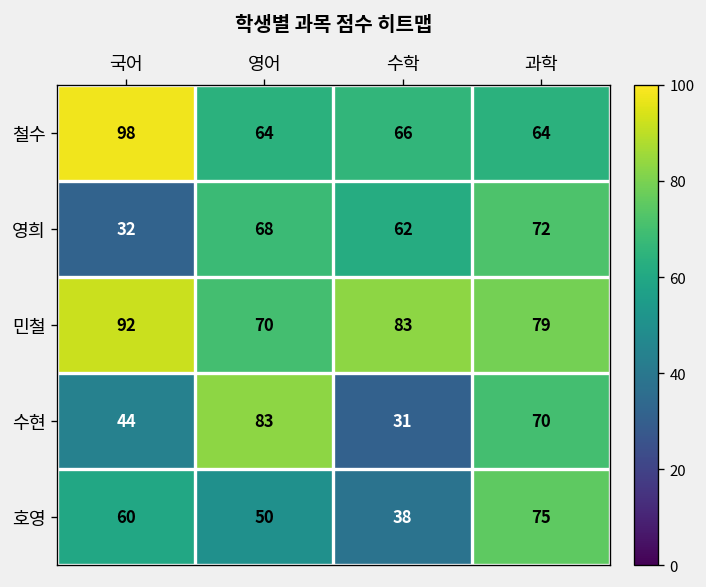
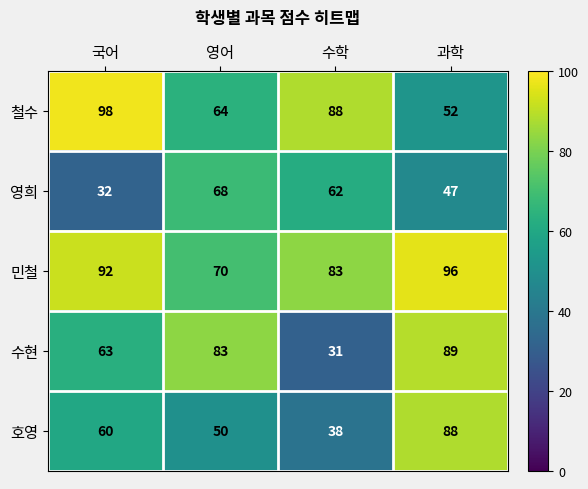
철수, 수학: 66 -> 88
철수, 과학: 64 -> 52
영희, 과학: 72 -> 47
민철, 과학: 79 -> 96
수현, 국어: 44 -> 63
수현, 과학: 70 -> 89
호영, 과학: 75 -> 88
